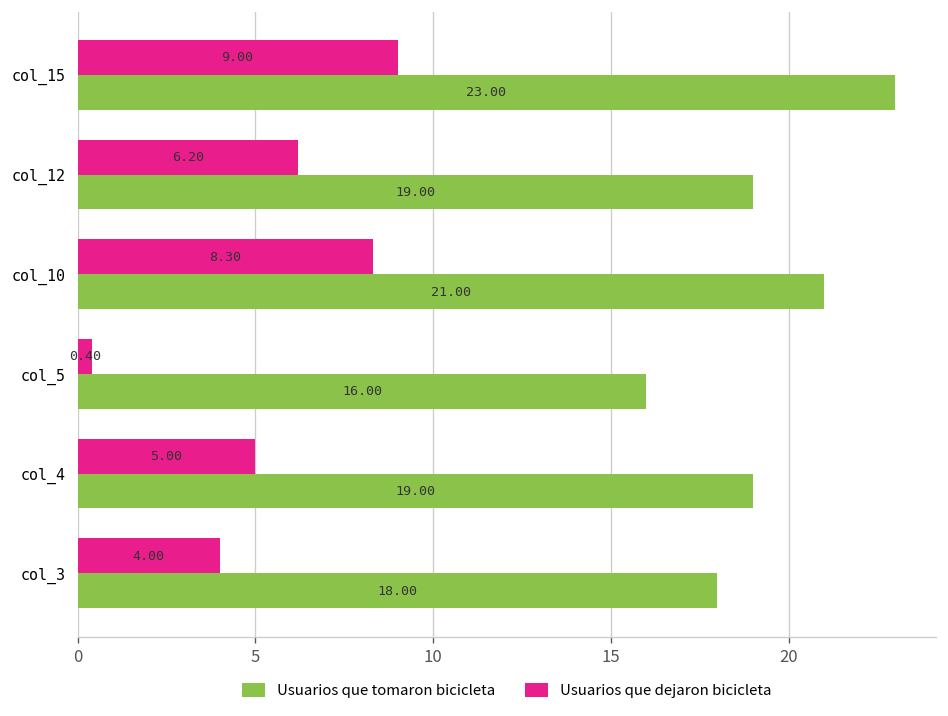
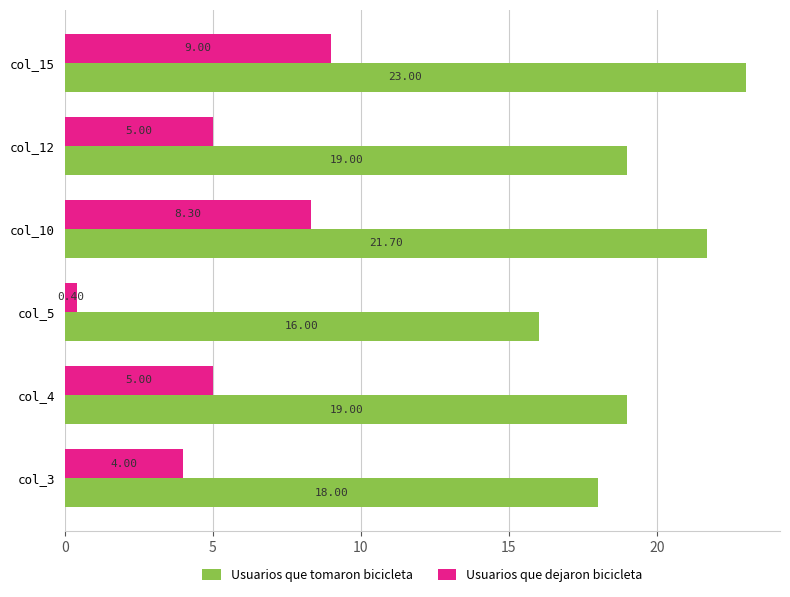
Usuarios que dejaron bicicleta, col_12: 6.20 -> 5.00
Usuarios que tomaron bicicleta, col_10: 21.00 -> 21.70
